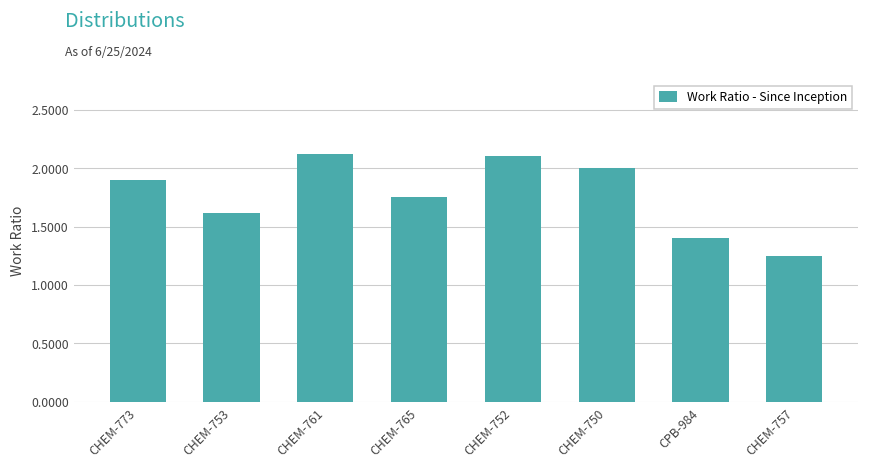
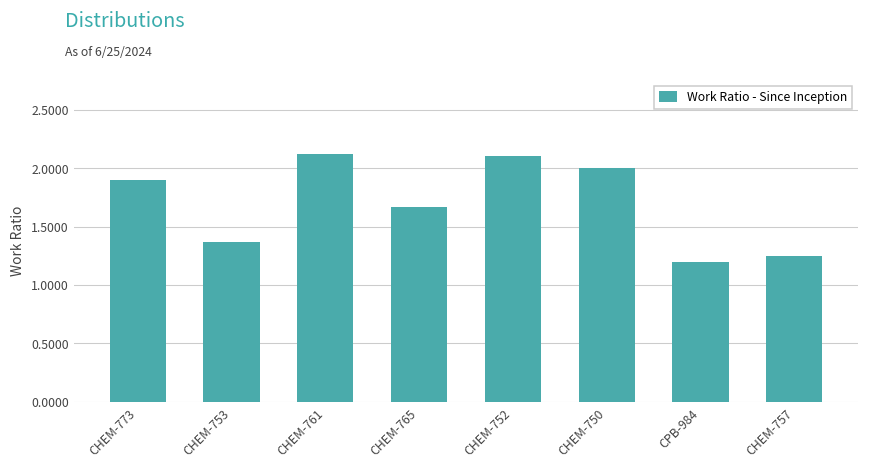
CHEM-753: 1.62 -> 1.37
CHEM-765: 1.75 -> 1.67
CPB-984: 1.4 -> 1.2
